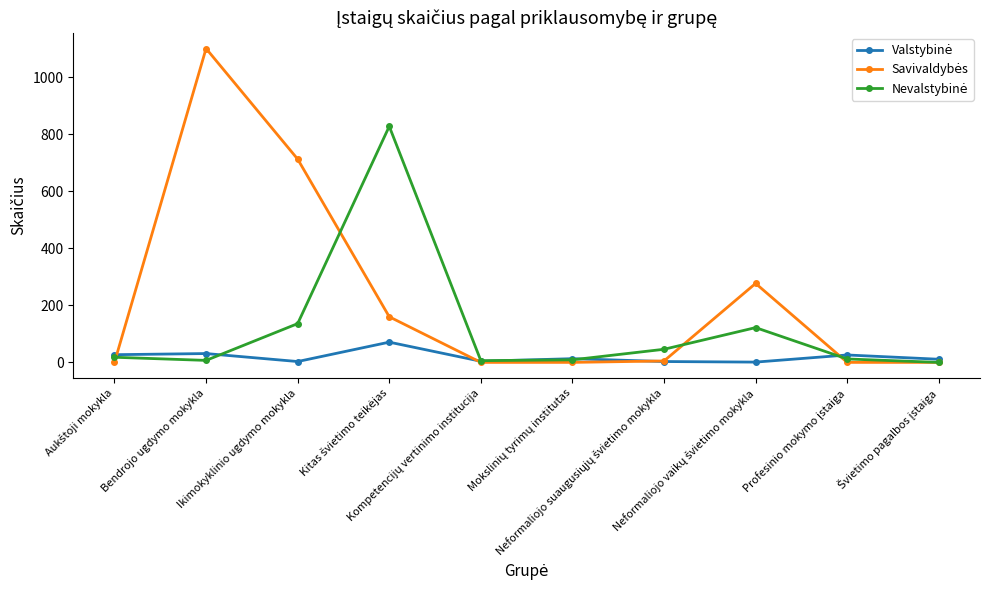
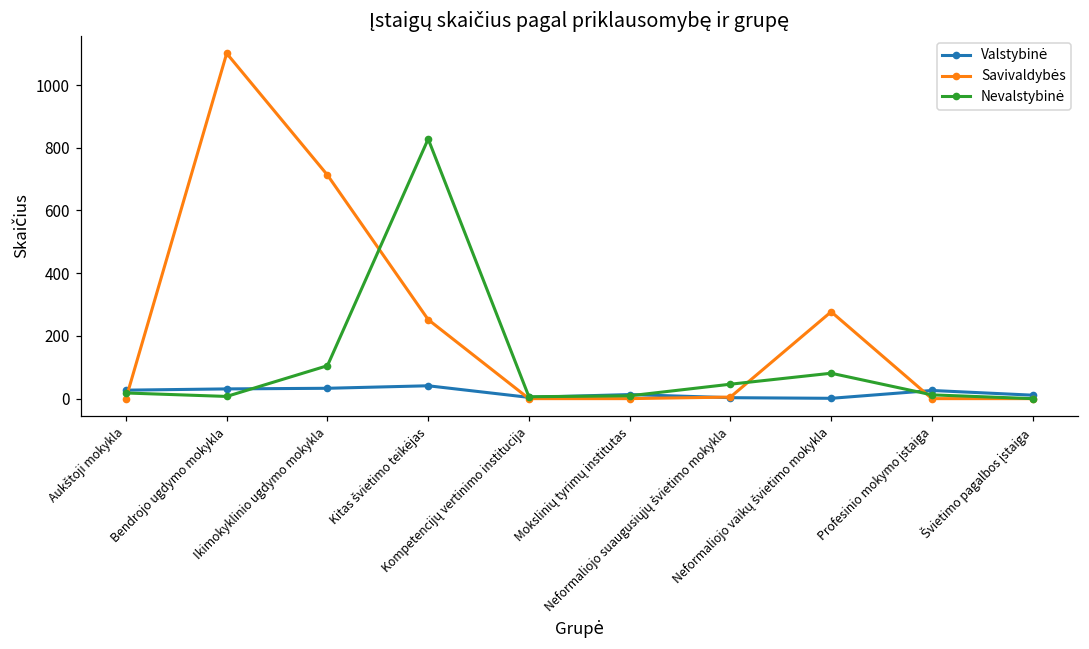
Valstybinė, Ikimokyklinio ugdymo mokykla: 0 -> 30
Nevalstybinė, Ikimokyklinio ugdymo mokykla: 140 -> 110
Valstybinė, Kitas švietimo teikėjas: 70 -> 40
Savivaldybės, Kitas švietimo teikėjas: 160 -> 250
Nevalstybinė, Neformaliojo vaikų švietimo mokykla: 120 -> 80
